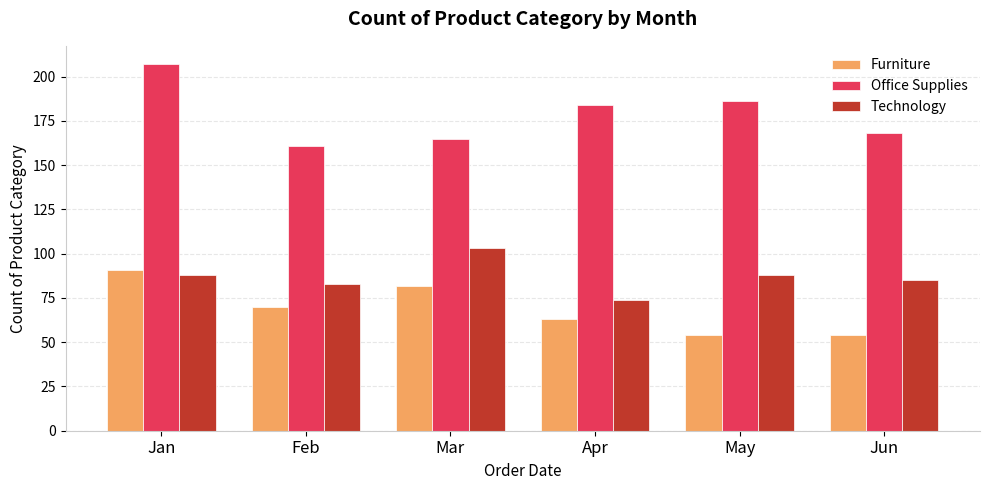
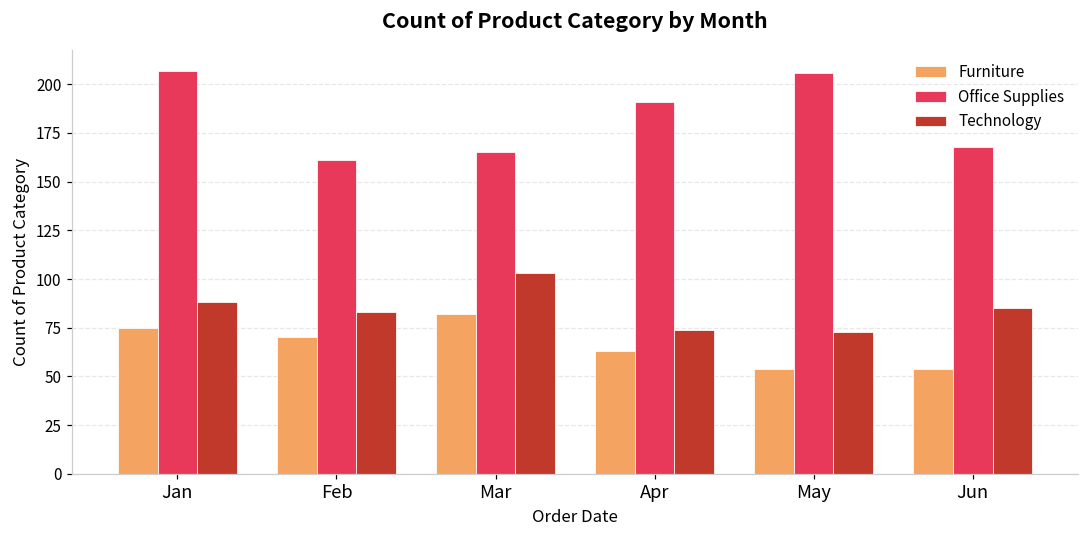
Furniture, Jan: 91 -> 75
Office Supplies, Apr: 184 -> 191
Office Supplies, May: 186 -> 206
Technology, May: 88 -> 73
